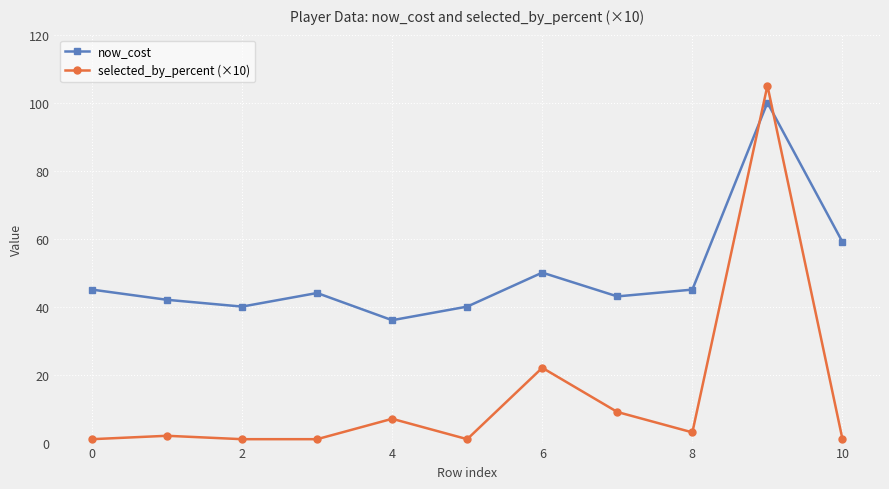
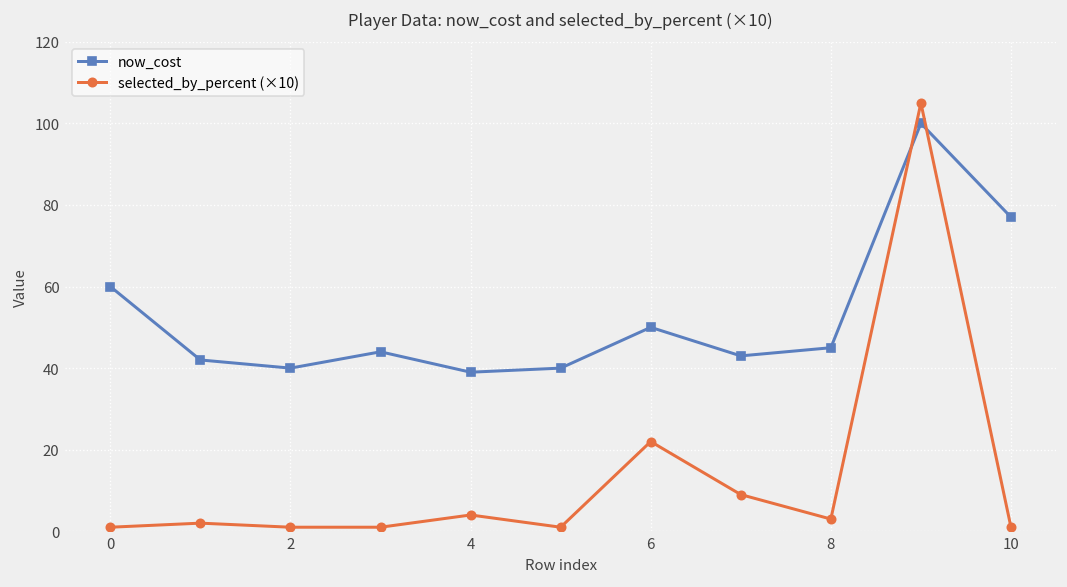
now_cost, 0: 45 -> 60
now_cost, 4: 36 -> 39
selected_by_percent (×10), 4: 7 -> 4
now_cost, 10: 59 -> 77
